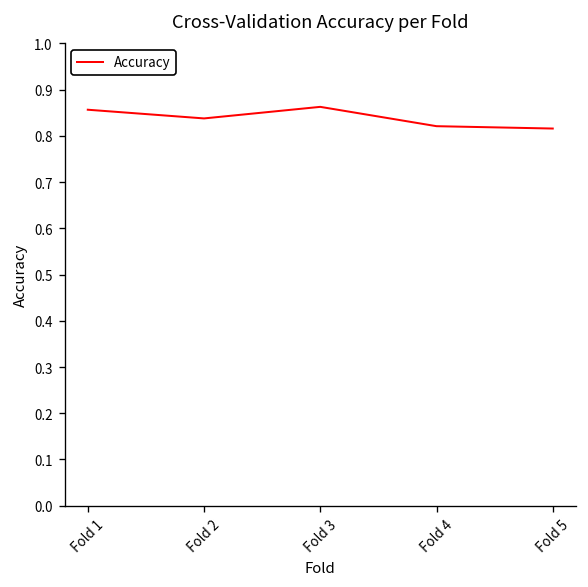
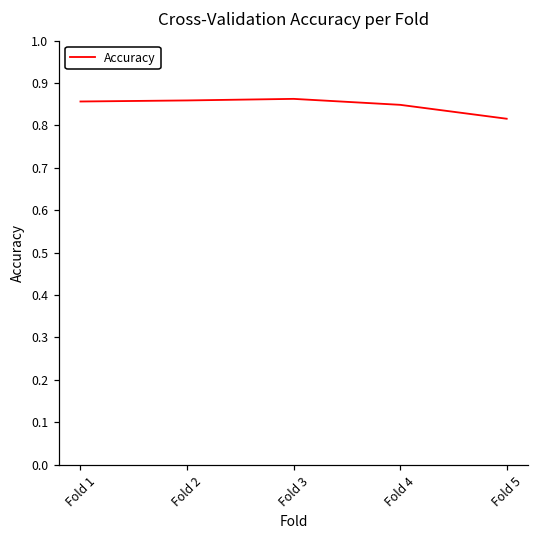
Fold 2: 0.84 -> 0.86
Fold 4: 0.82 -> 0.85
